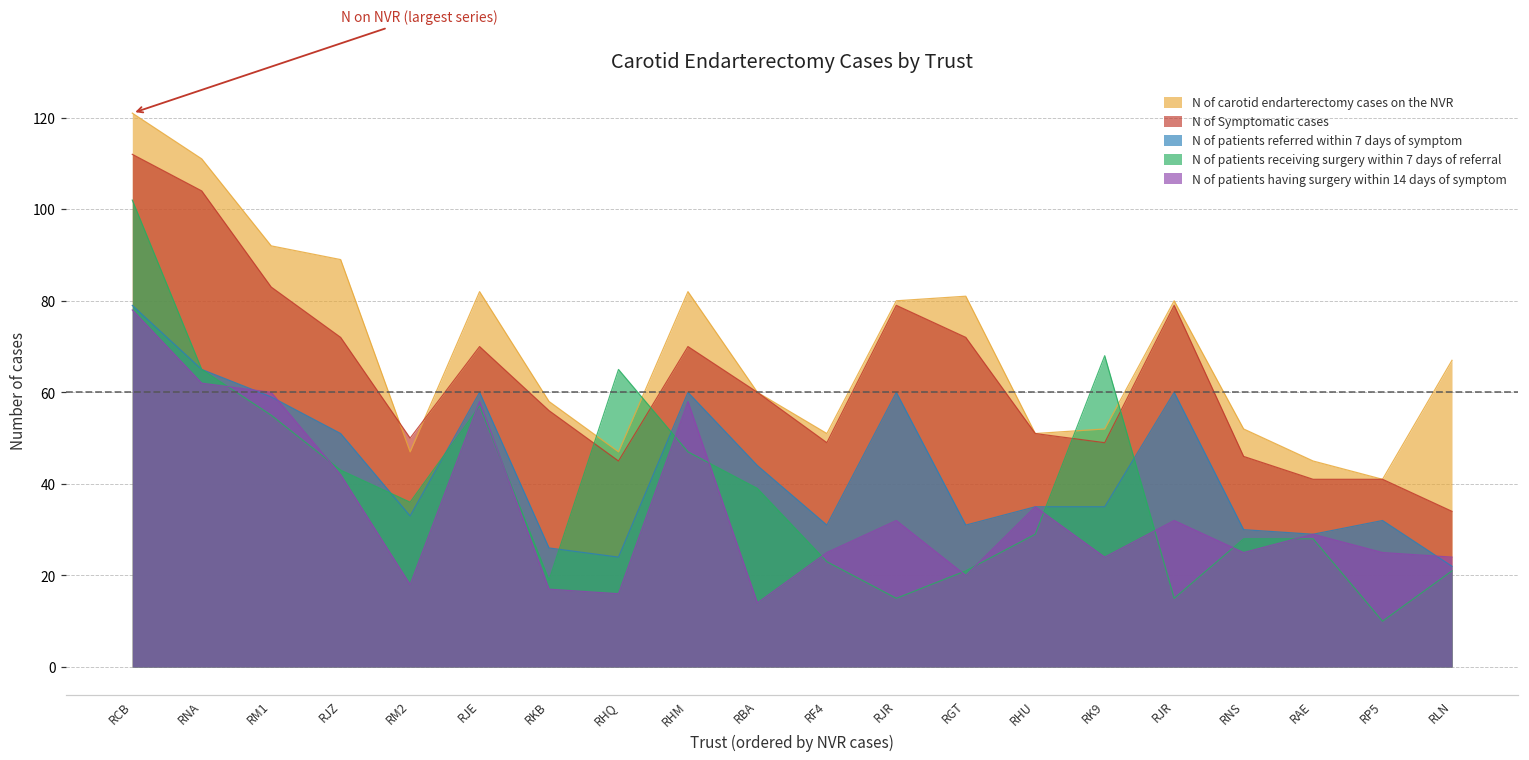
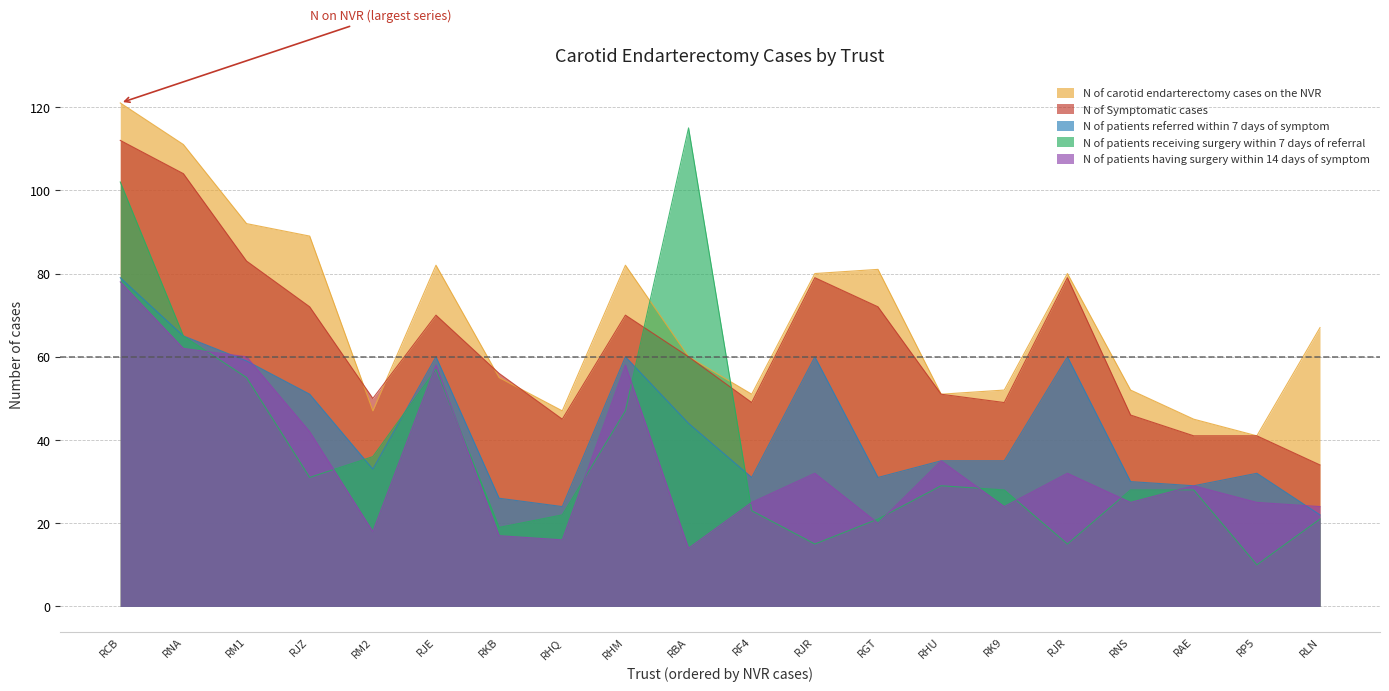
N of patients receiving surgery within 7 days of referral, RJZ: 43 -> 31
N of carotid endarterectomy cases on the NVR, RKB: 58 -> 55
N of patients receiving surgery within 7 days of referral, RHQ: 65 -> 22
N of patients receiving surgery within 7 days of referral, RBA: 39 -> 115
N of patients receiving surgery within 7 days of referral, RK9: 68 -> 28
